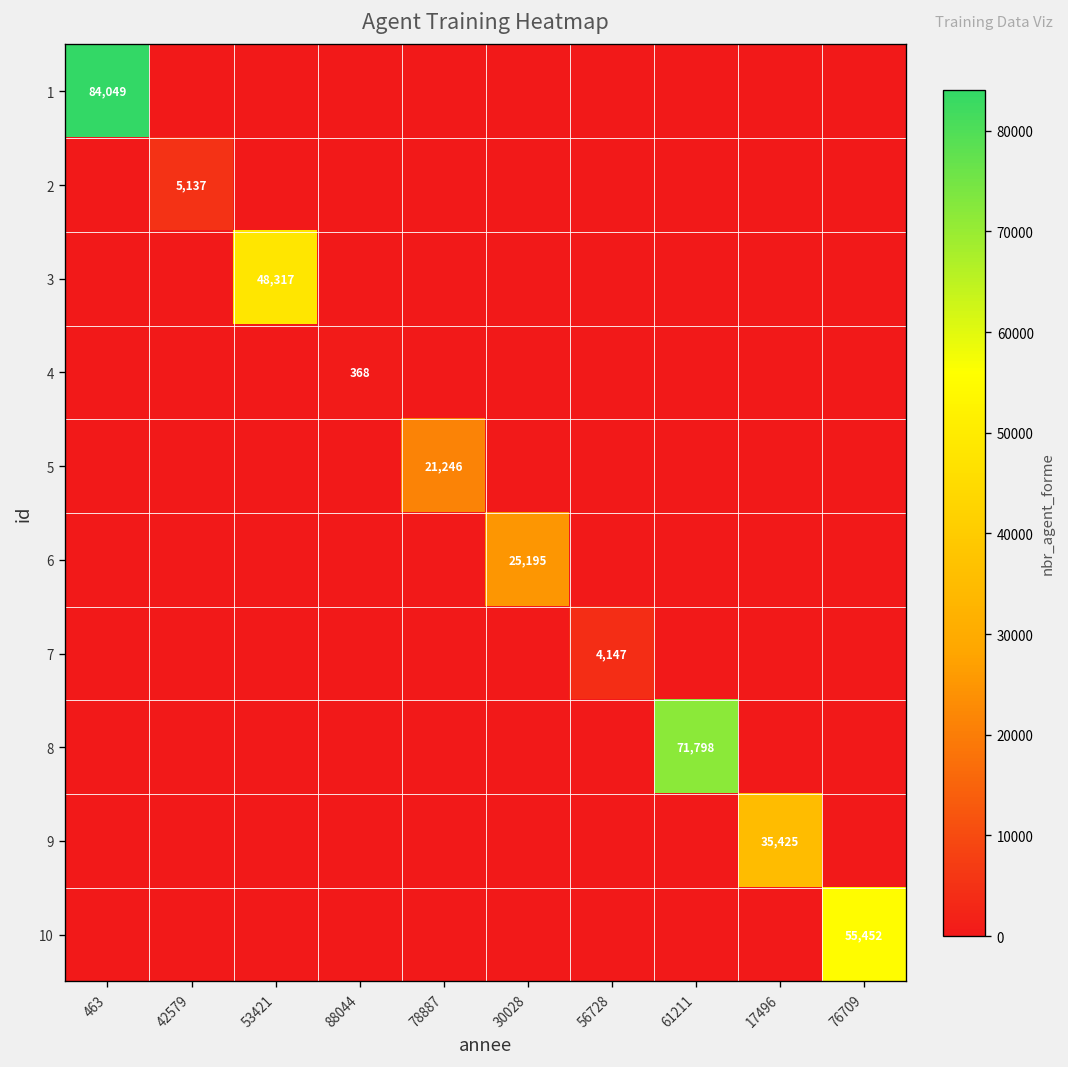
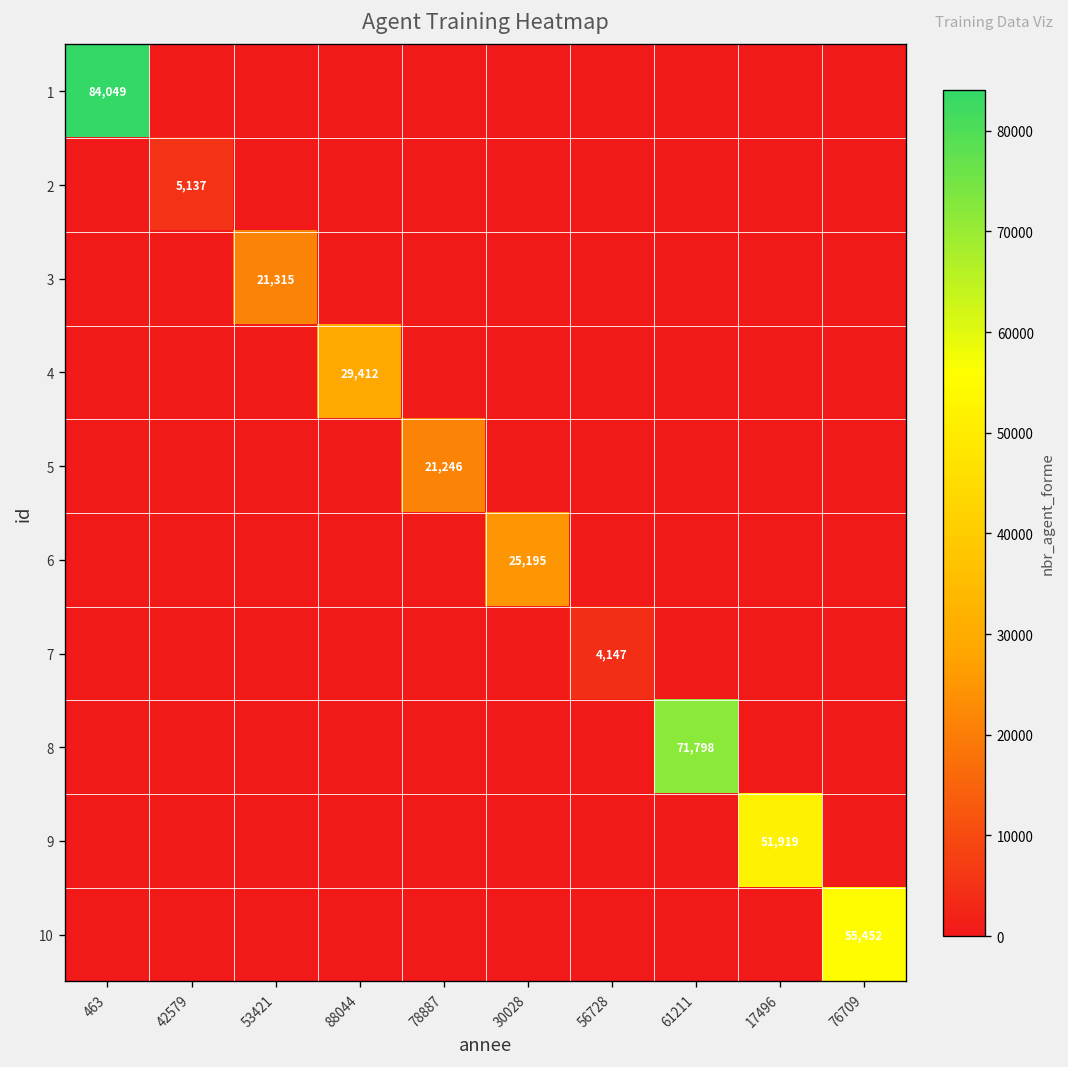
3, 53421: 48,317 -> 21,315
4, 88044: 368 -> 29,412
9, 17496: 35,425 -> 51,919
